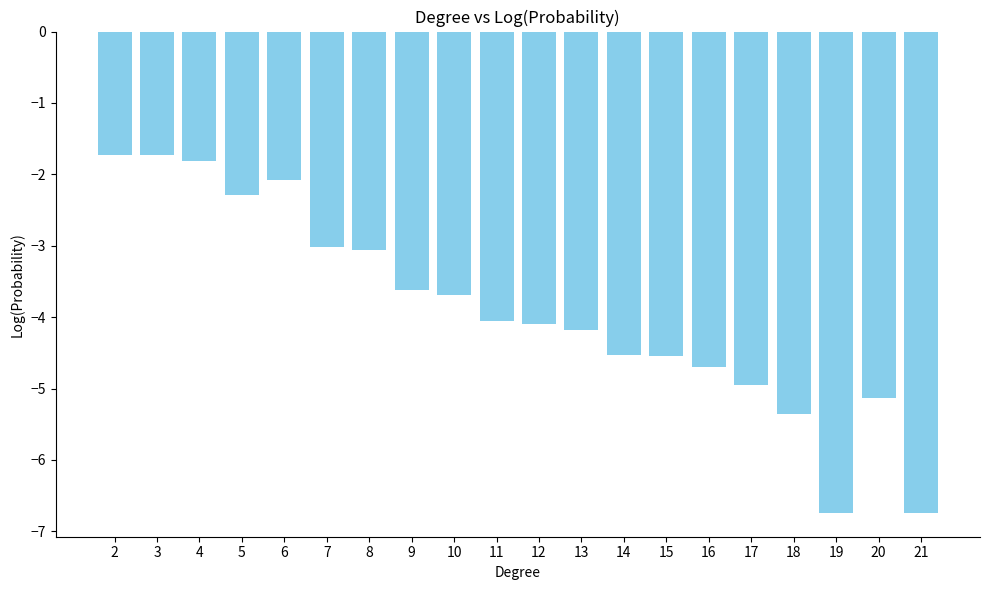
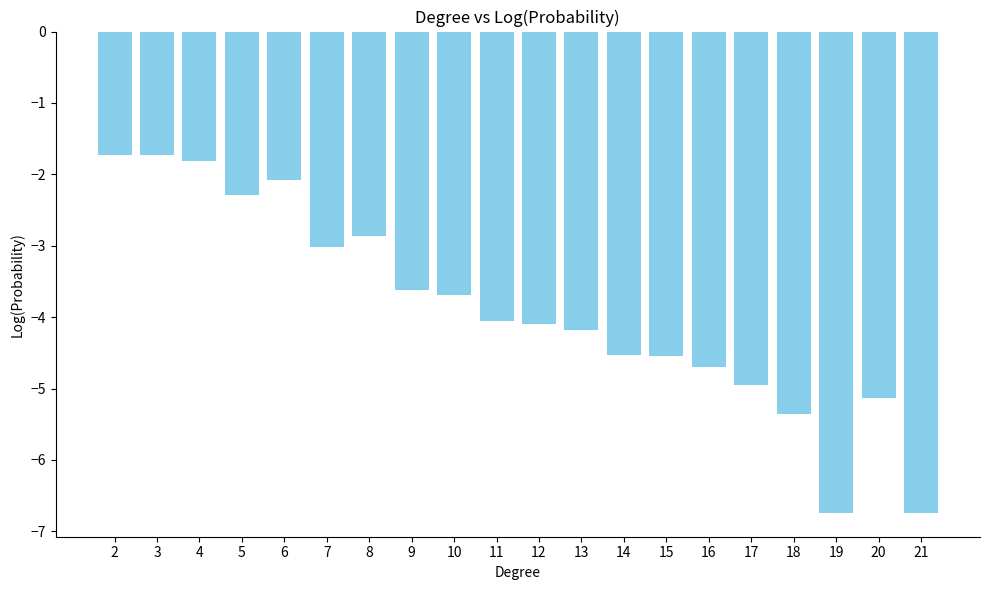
8: -3.1 -> -2.9
